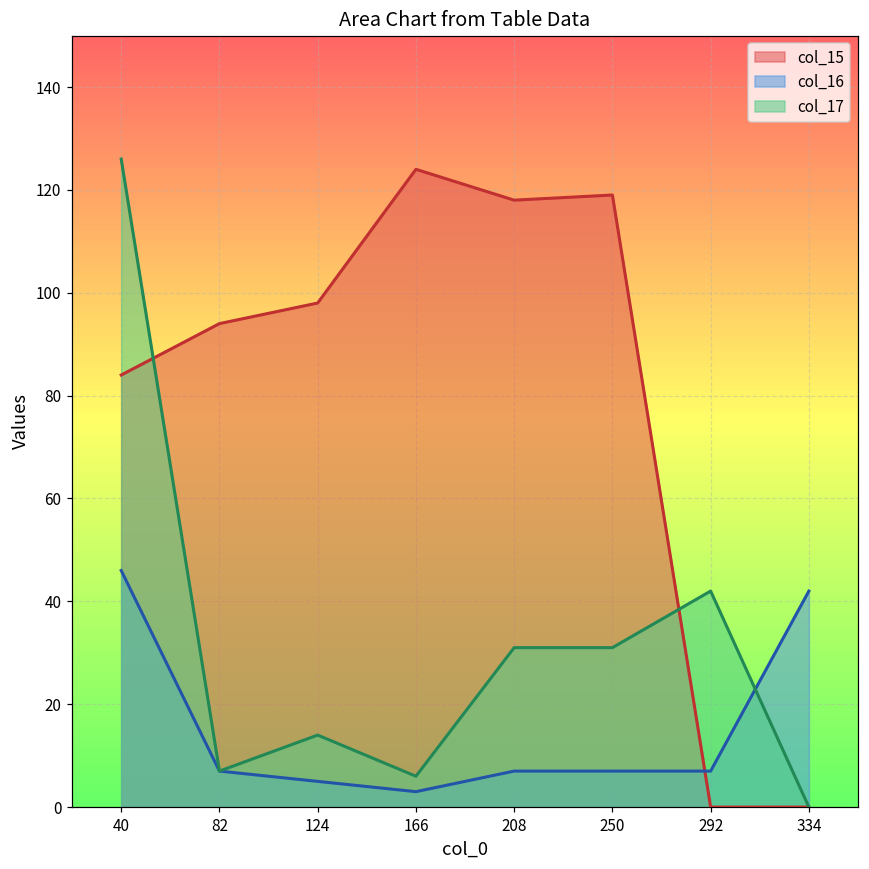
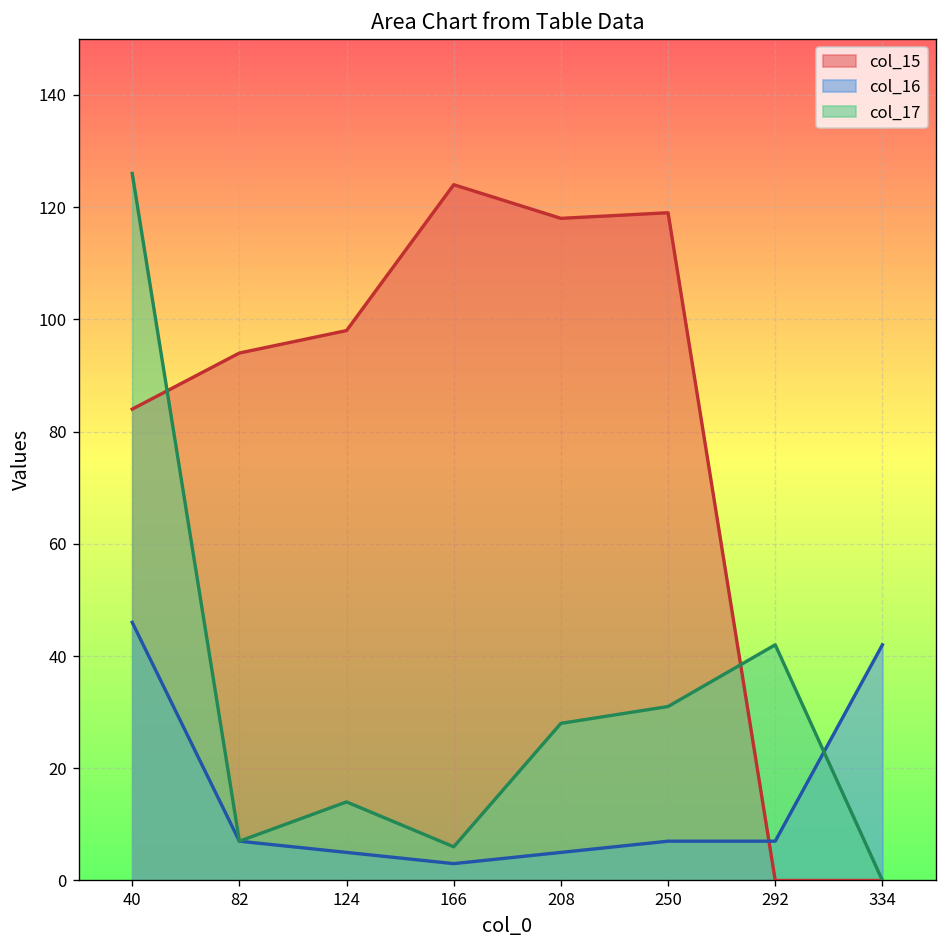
col_16, 208: 7 -> 5
col_17, 208: 31 -> 28
